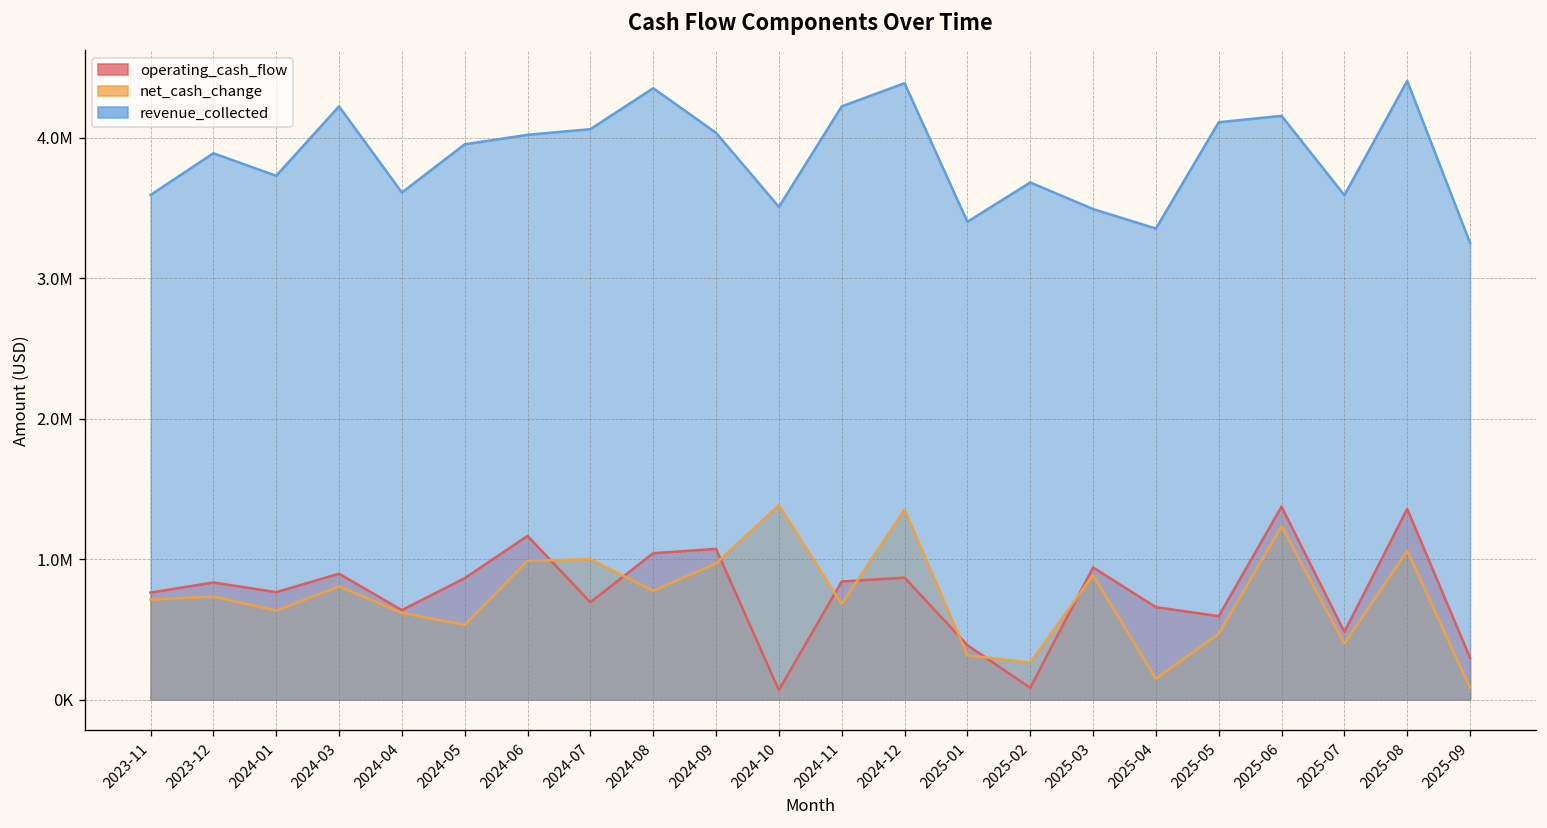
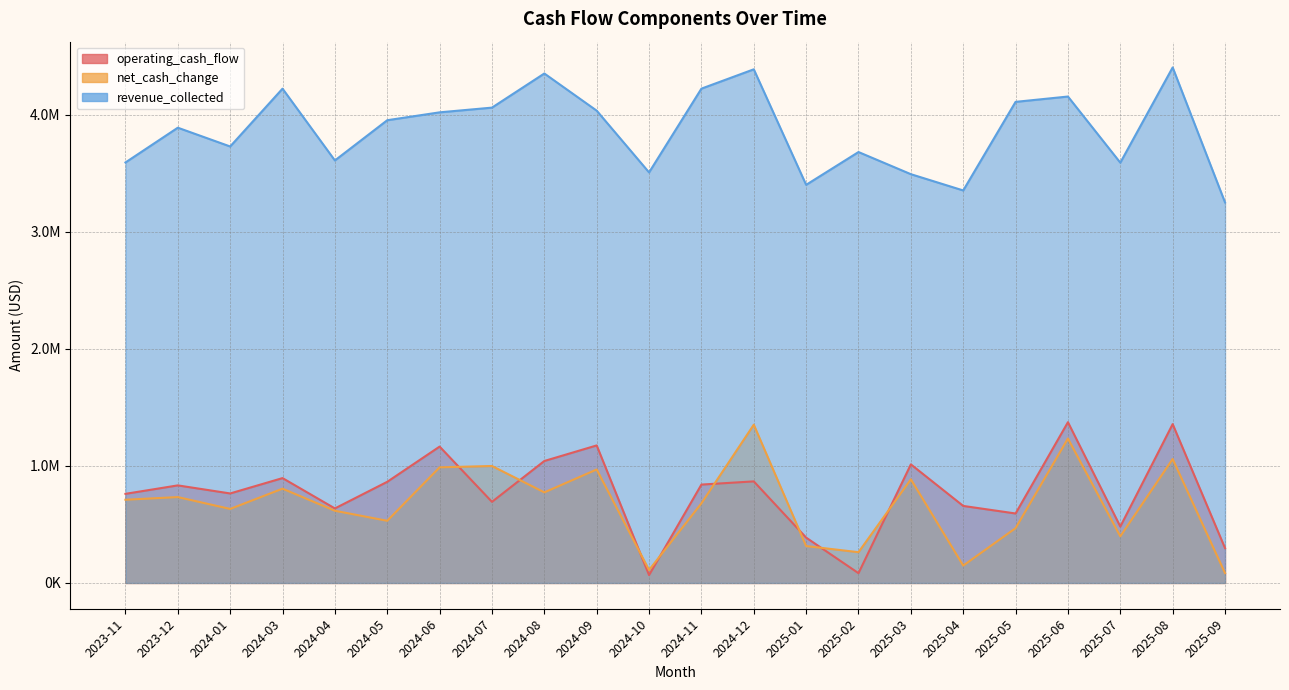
operating_cash_flow, 2024-09: 1070000 -> 1180000
net_cash_change, 2024-10: 1380000 -> 110000
operating_cash_flow, 2025-03: 940000 -> 1010000
